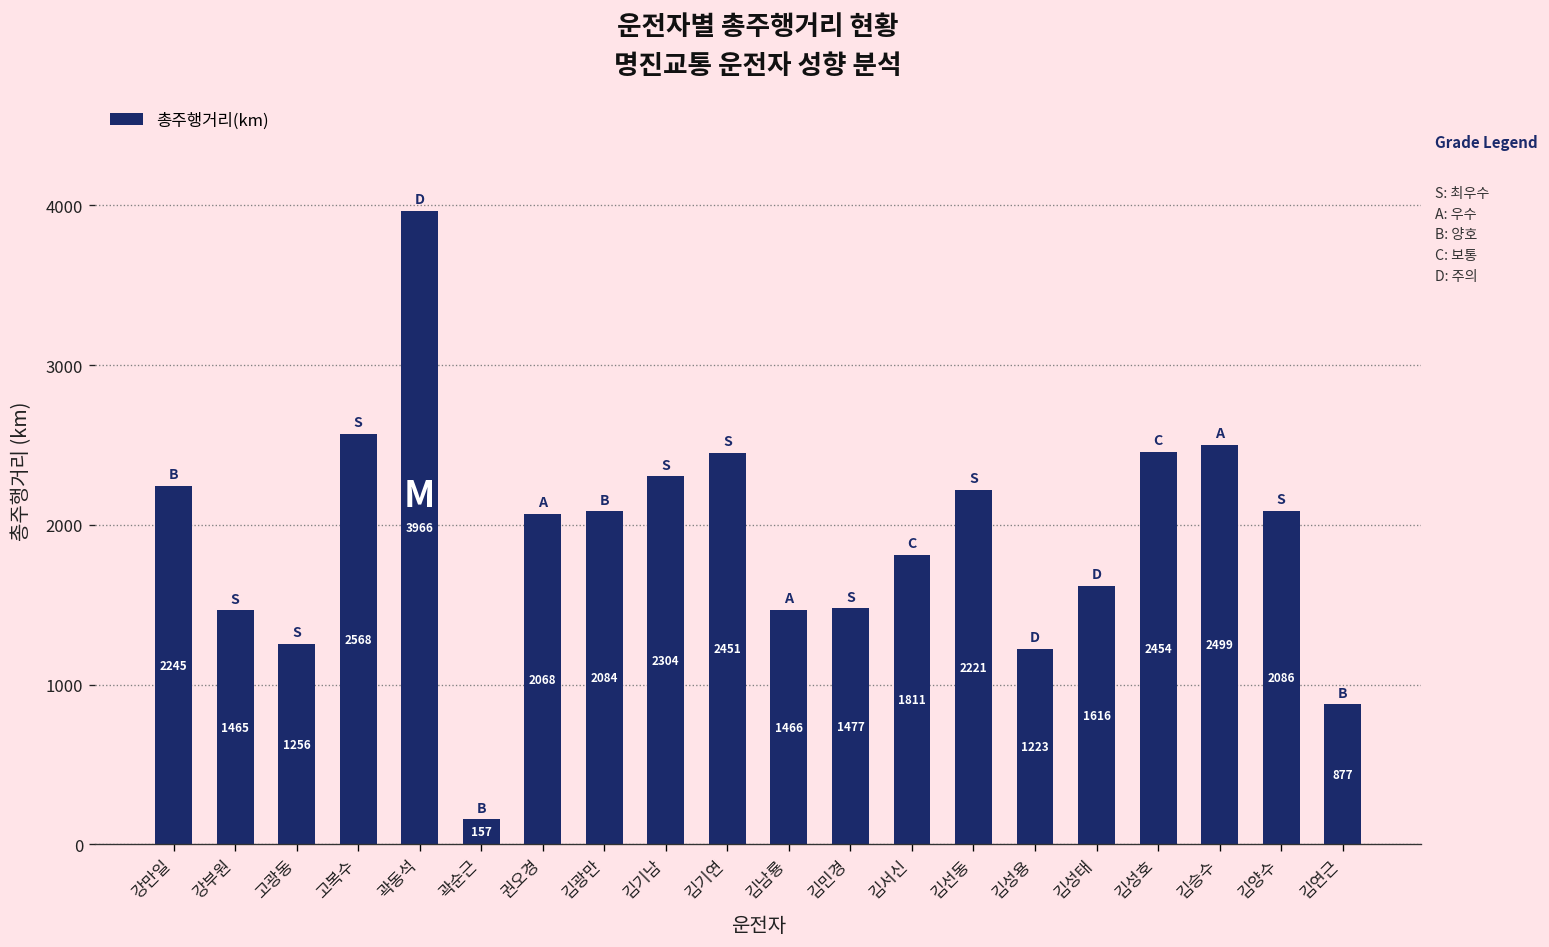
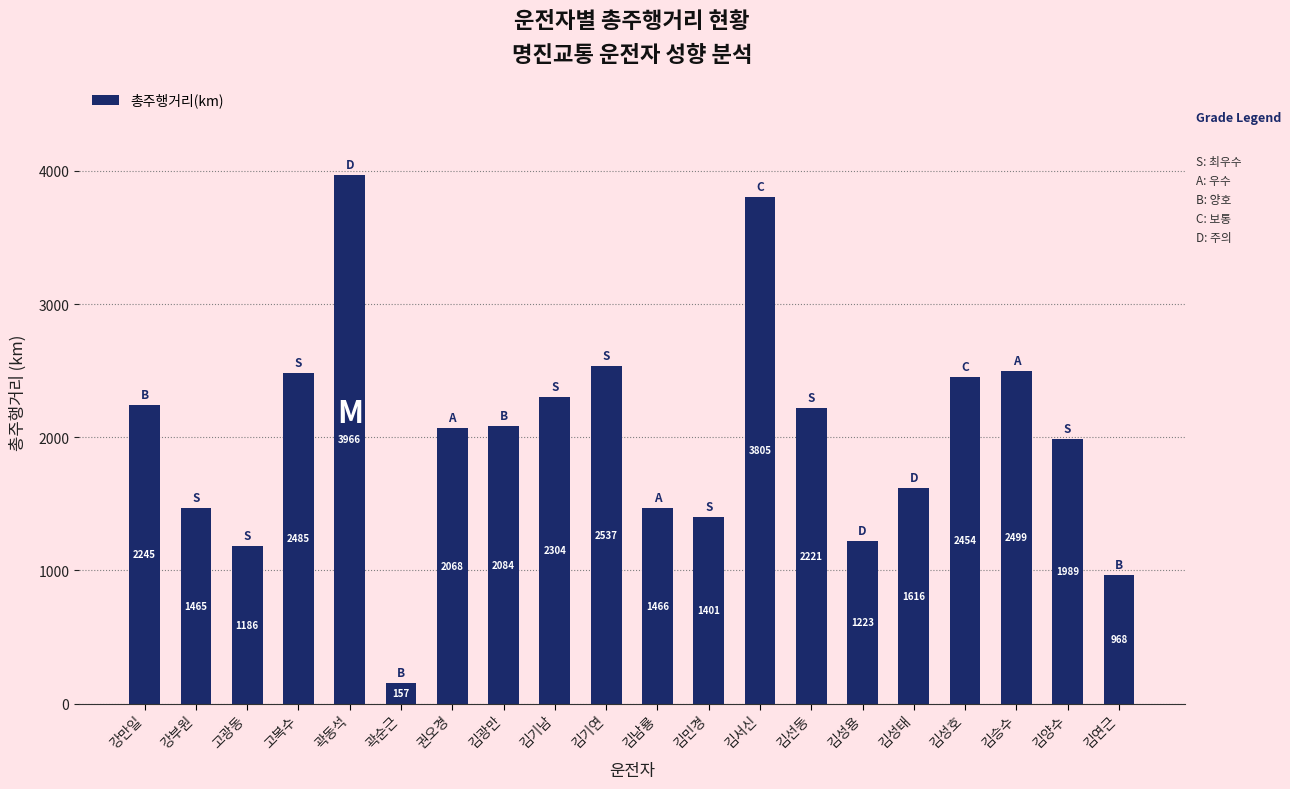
고광동: 1256 -> 1186
고복수: 2568 -> 2485
김기연: 2451 -> 2537
김민경: 1477 -> 1401
김서신: 1811 -> 3805
김양수: 2086 -> 1989
김연근: 877 -> 968
